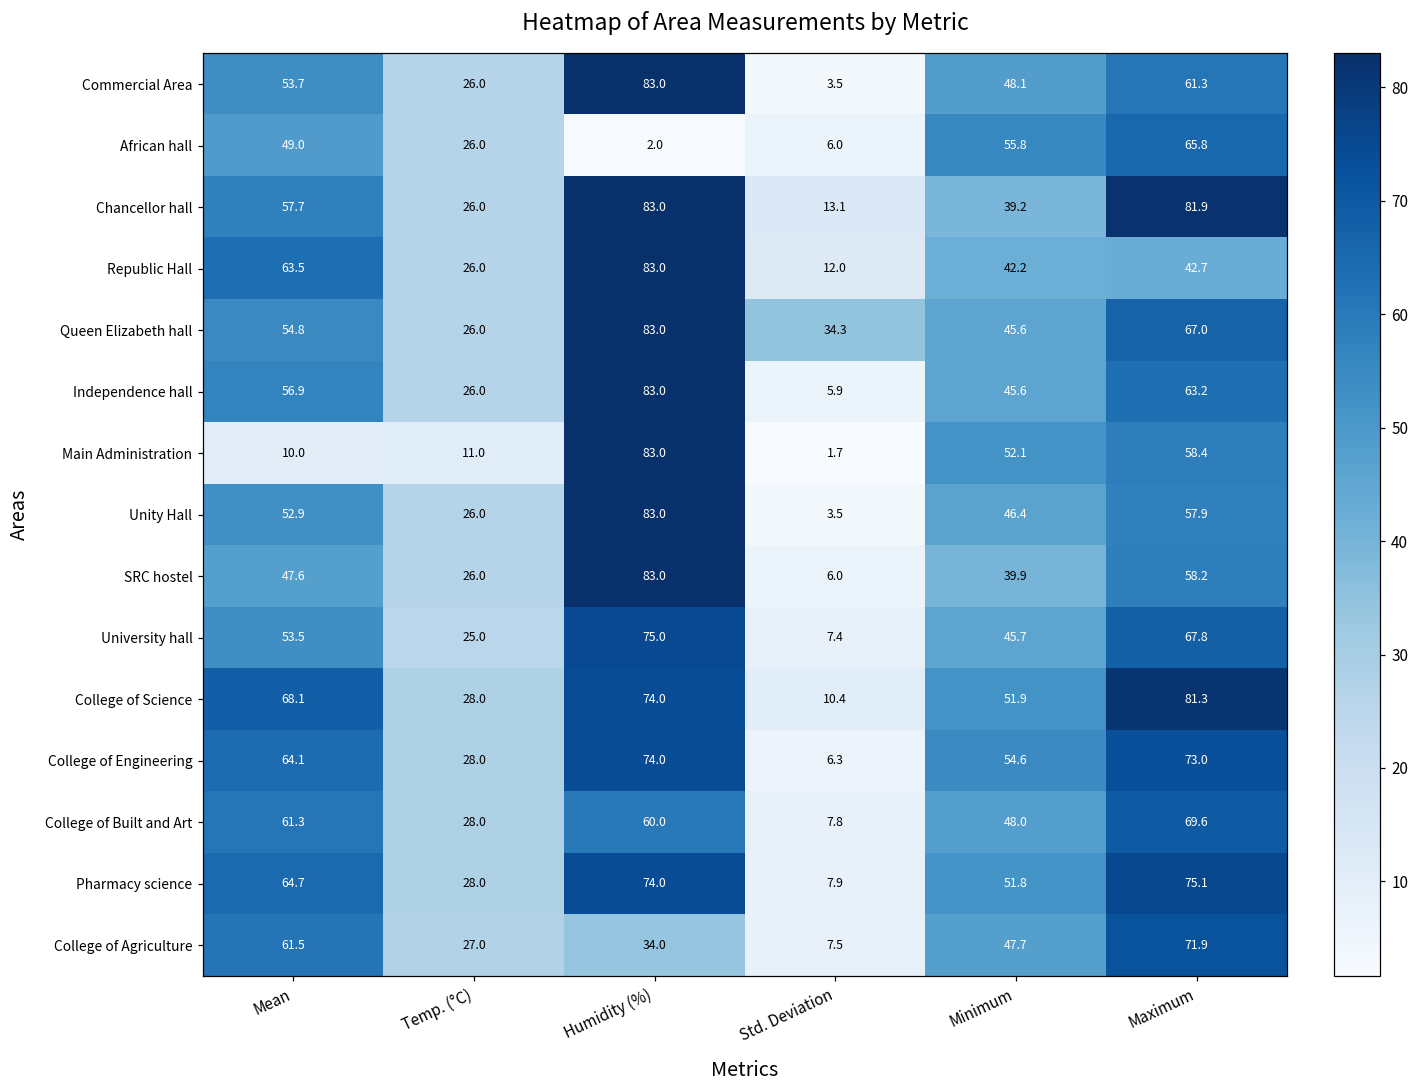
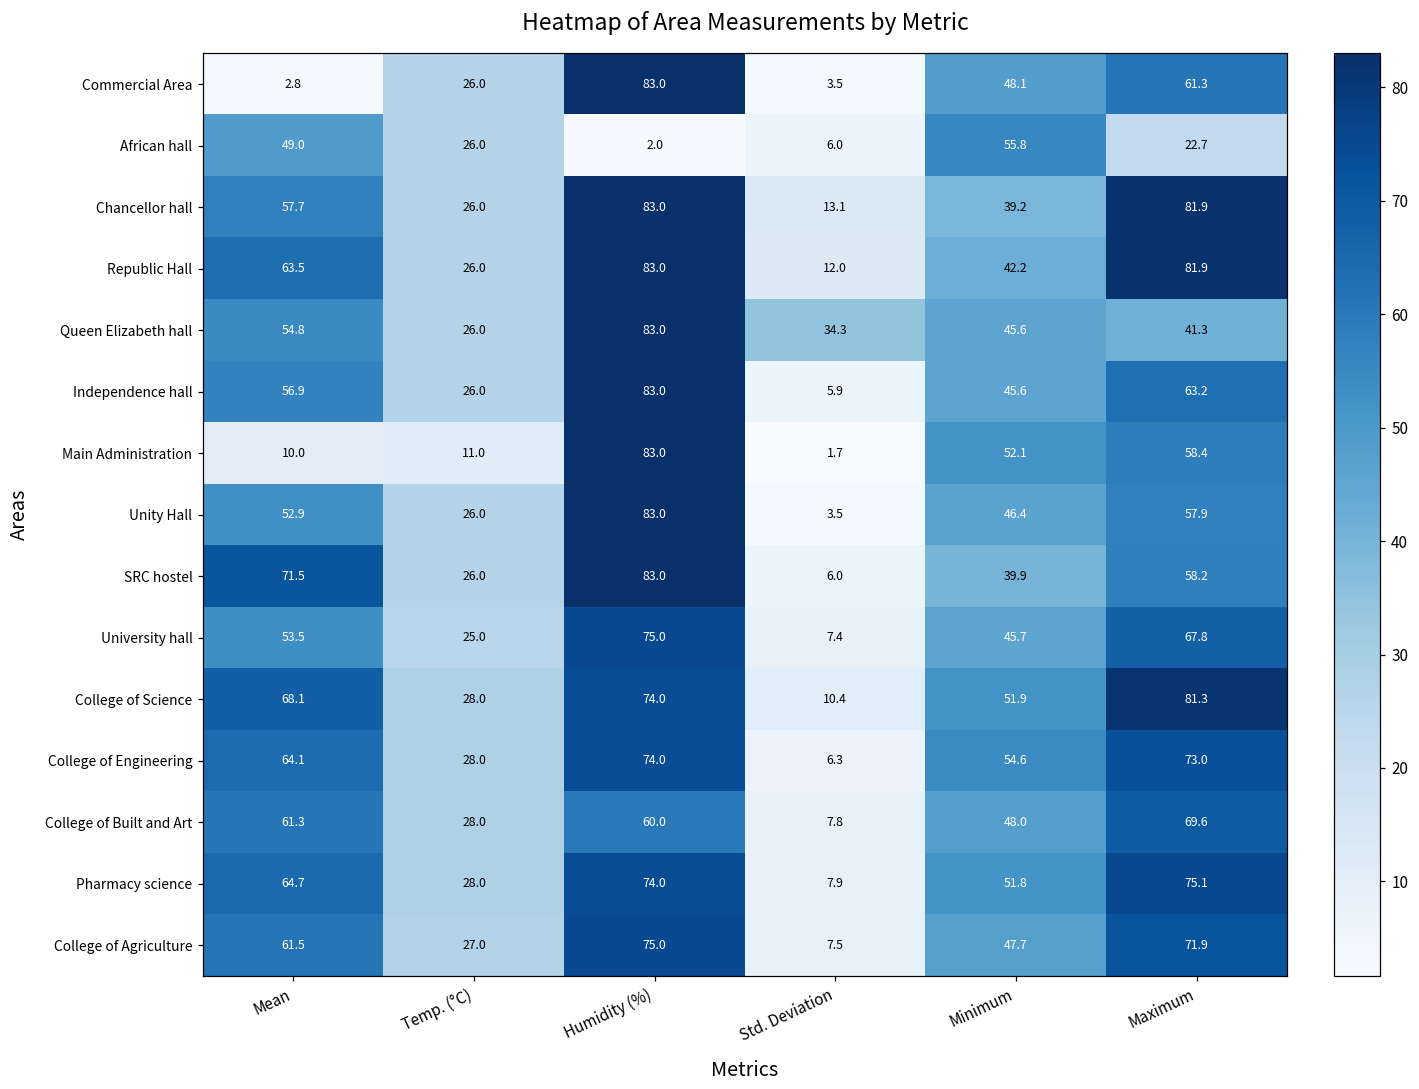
Commercial Area, Mean: 53.7 -> 2.8
African hall, Maximum: 65.8 -> 22.7
Republic Hall, Maximum: 42.7 -> 81.9
Queen Elizabeth hall, Maximum: 67.0 -> 41.3
SRC hostel, Mean: 47.6 -> 71.5
College of Agriculture, Humidity (%): 34.0 -> 75.0
